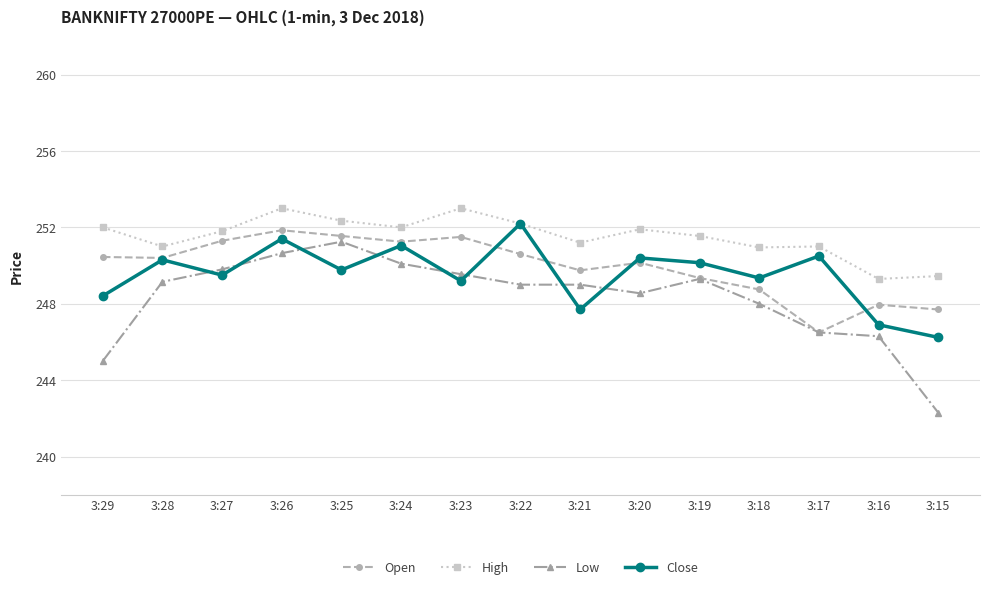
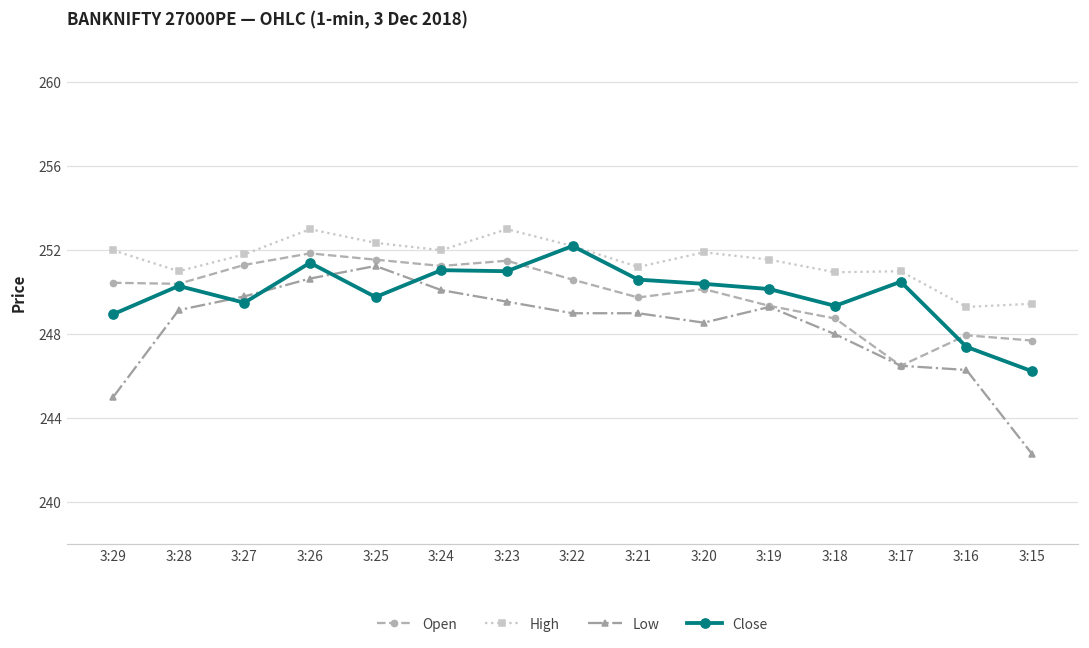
Close, 3:29: 248.4 -> 249.0
Close, 3:23: 249.2 -> 251.0
Close, 3:21: 247.7 -> 250.6
Close, 3:16: 246.9 -> 247.4
